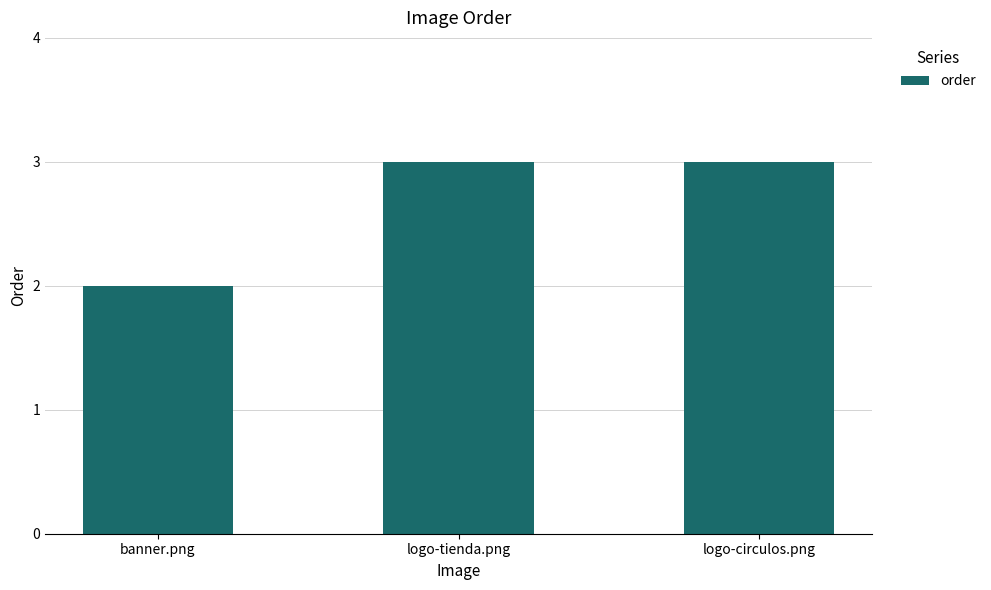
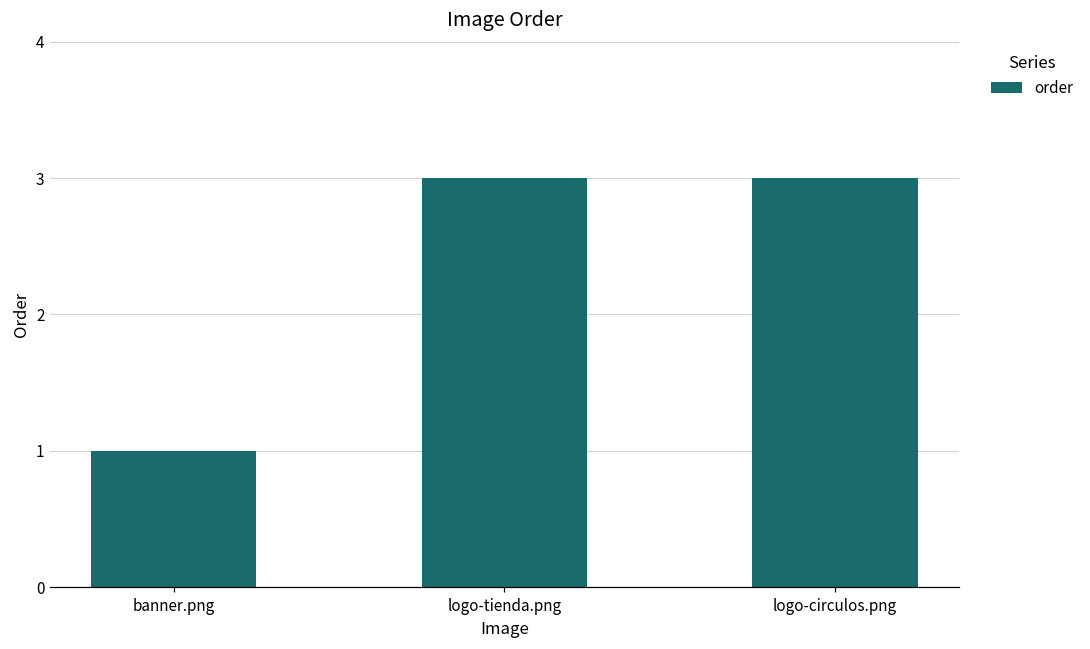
banner.png: 2 -> 1
